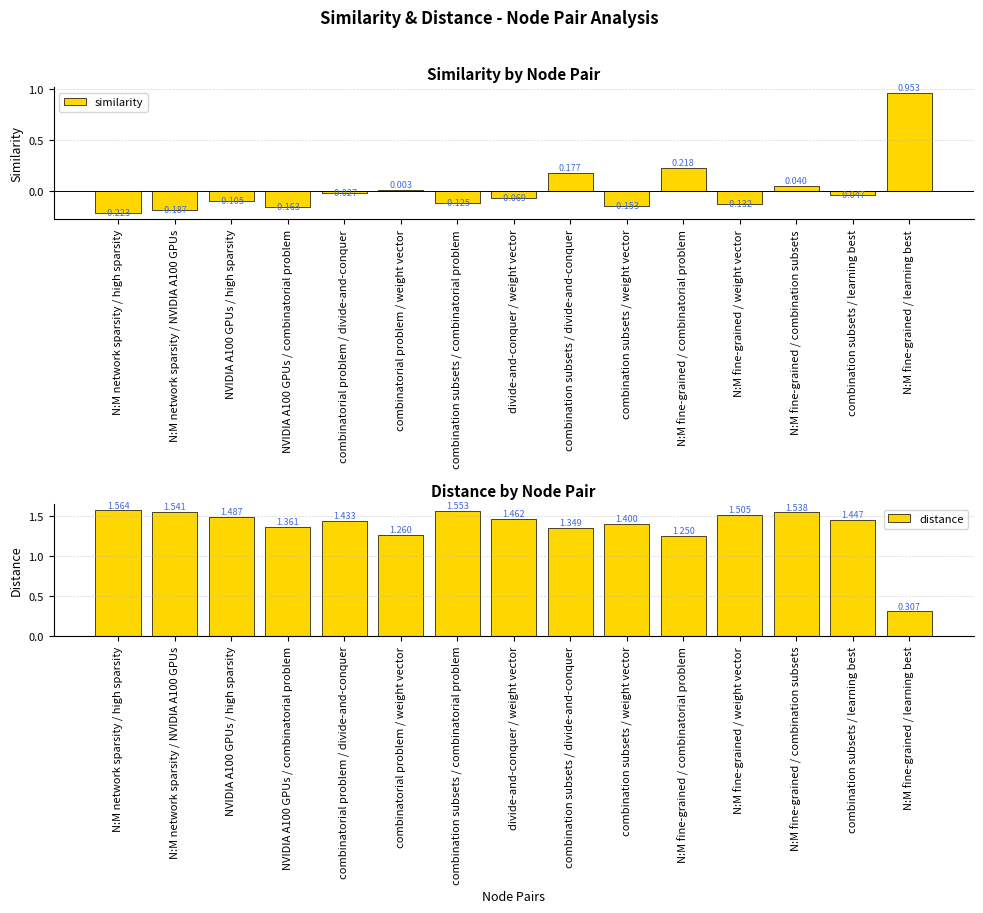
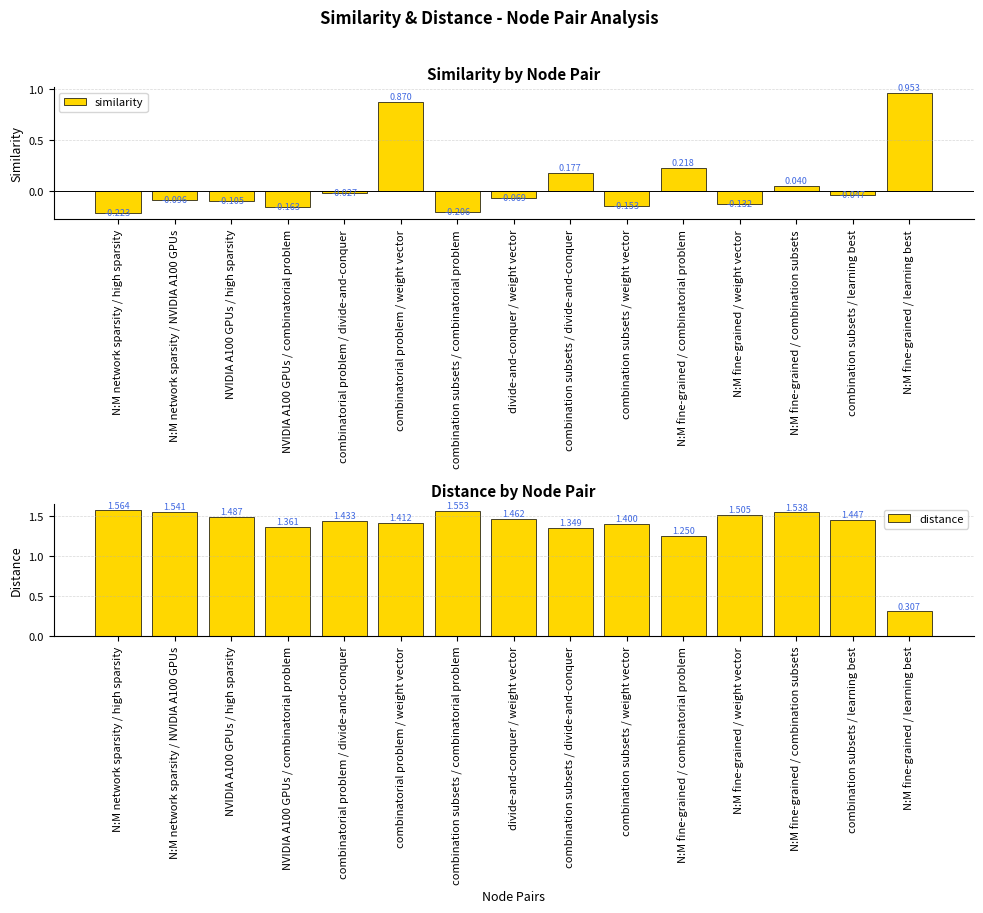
Similarity by Node Pair, N:M network sparsity / NVIDIA A100 GPUs: -0.187 -> -0.096
Similarity by Node Pair, combinatorial problem / weight vector: 0.003 -> 0.870
Similarity by Node Pair, combination subsets / combinatorial problem: -0.125 -> -0.206
Distance by Node Pair, combinatorial problem / weight vector: 1.260 -> 1.412
